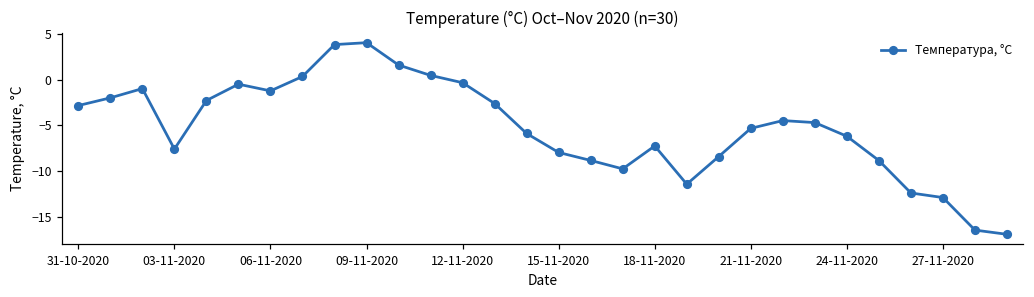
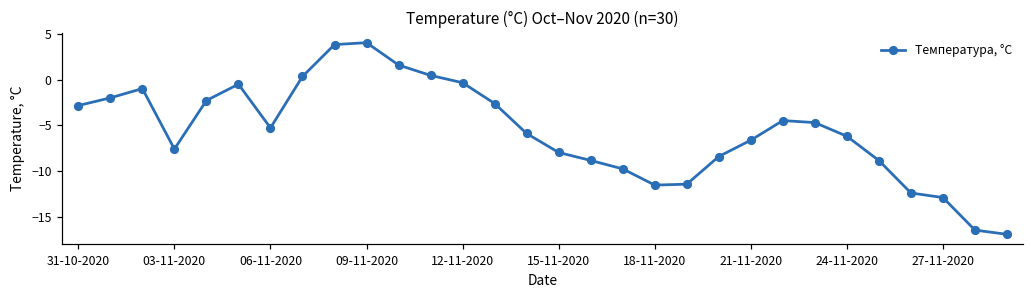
06-11-2020: -1 -> -5
18-11-2020: -7 -> -12
21-11-2020: -5 -> -7
